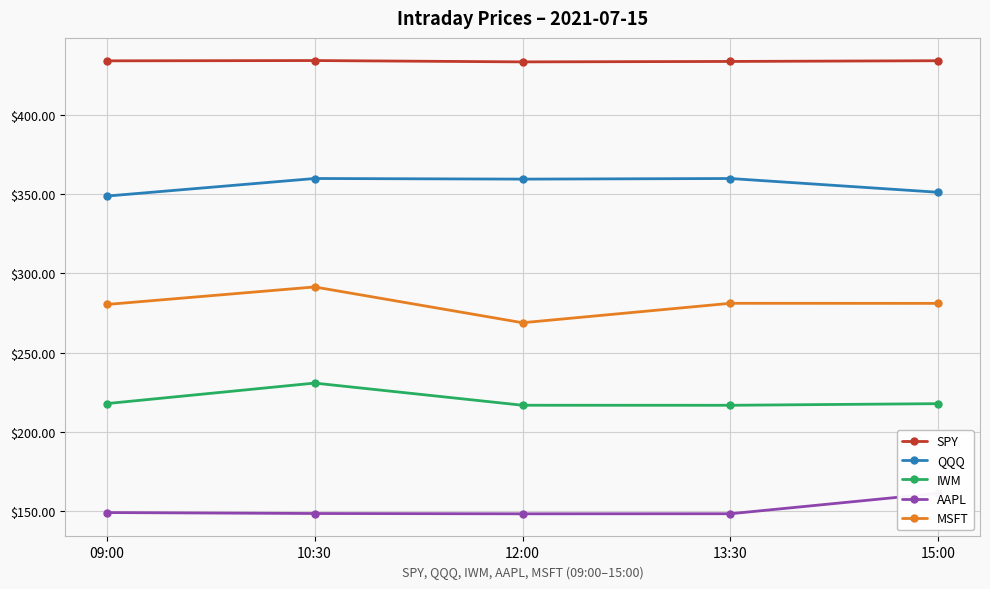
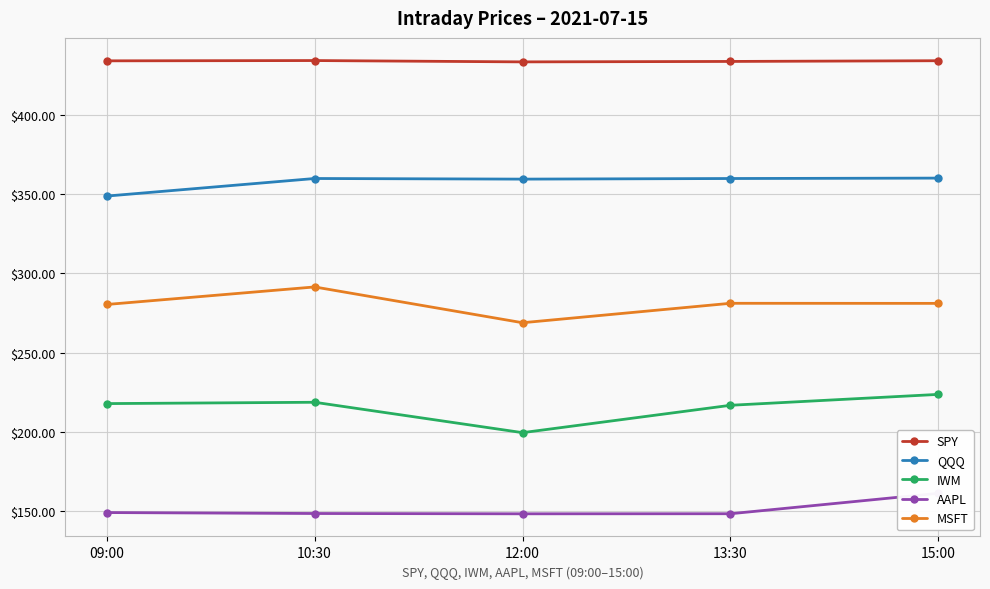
IWM, 10:30: $231 -> $219
IWM, 12:00: $217 -> $199
QQQ, 15:00: $351 -> $360
IWM, 15:00: $218 -> $224
